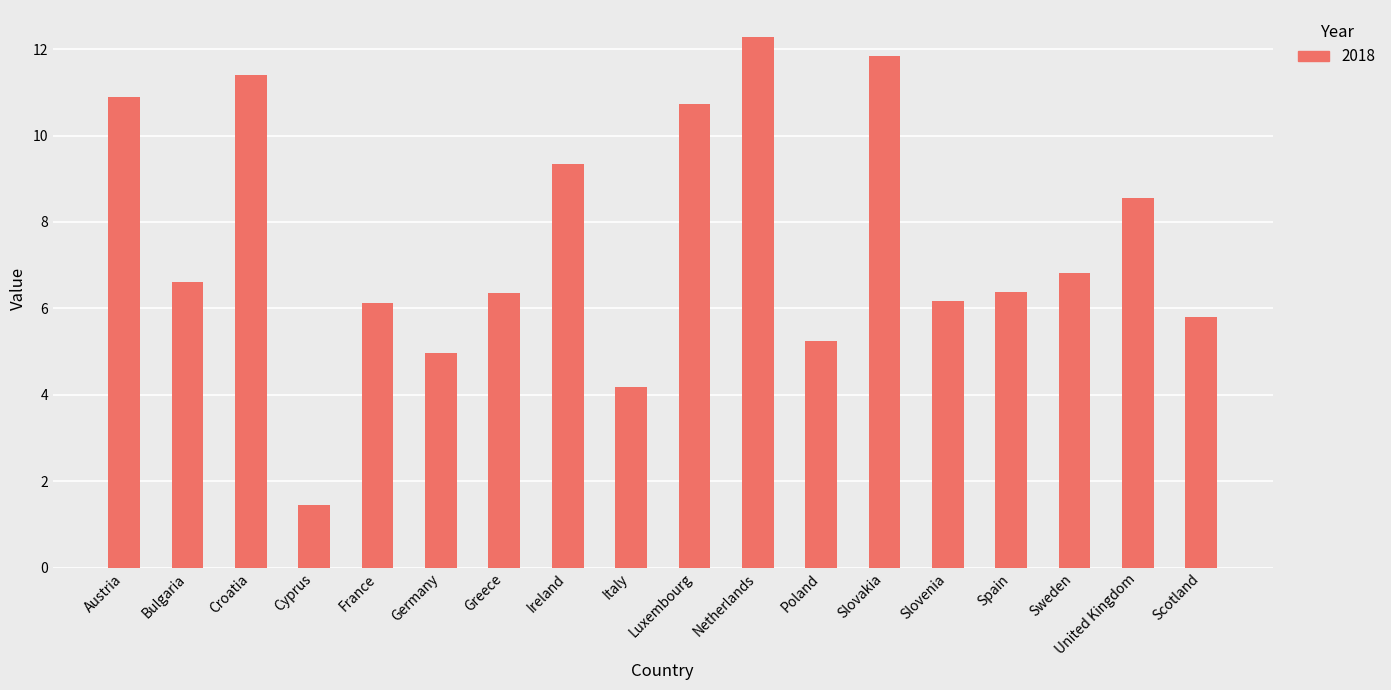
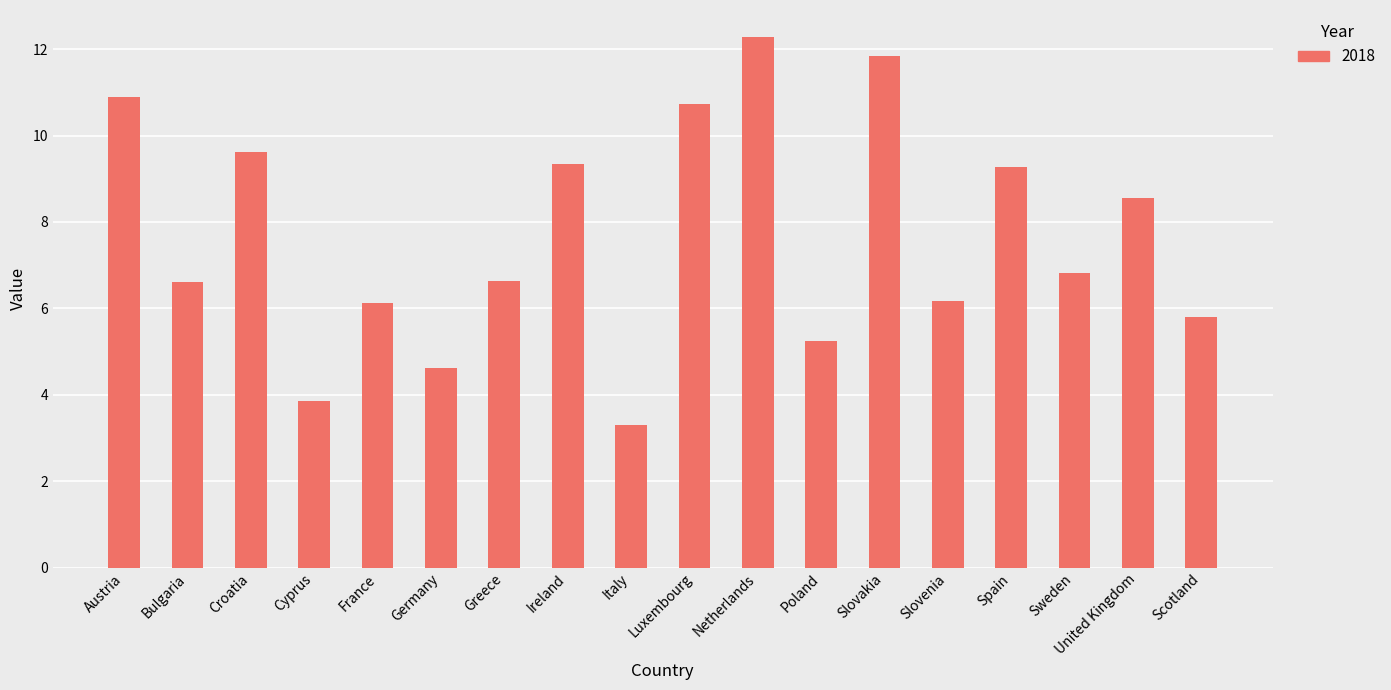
Croatia: 11.4 -> 9.6
Cyprus: 1.4 -> 3.9
Germany: 5.0 -> 4.6
Greece: 6.4 -> 6.6
Italy: 4.2 -> 3.3
Spain: 6.4 -> 9.3
